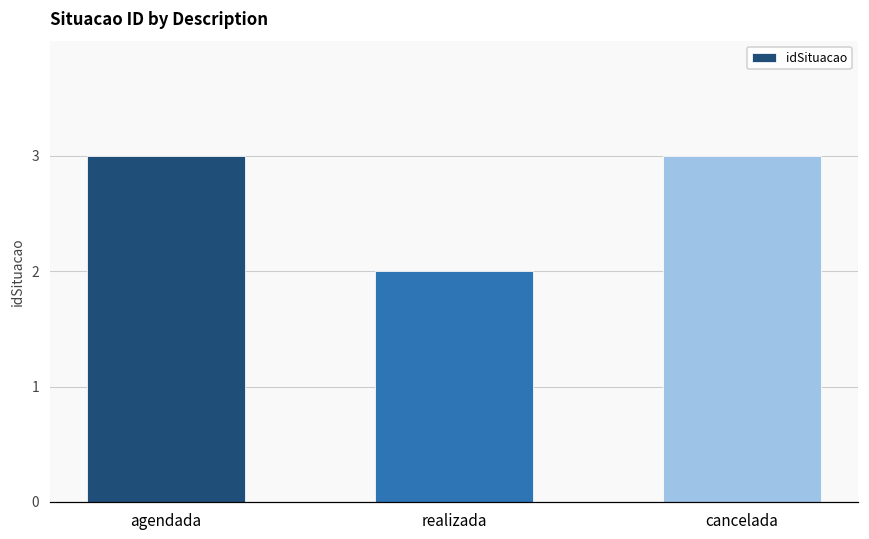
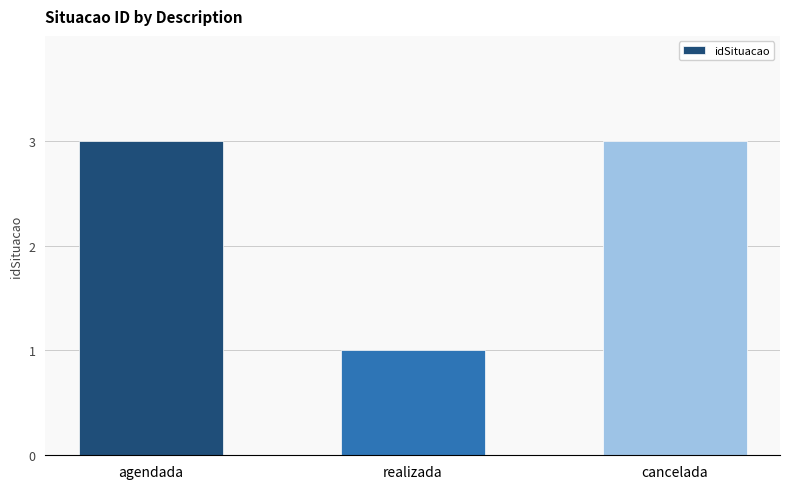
realizada: 2 -> 1
